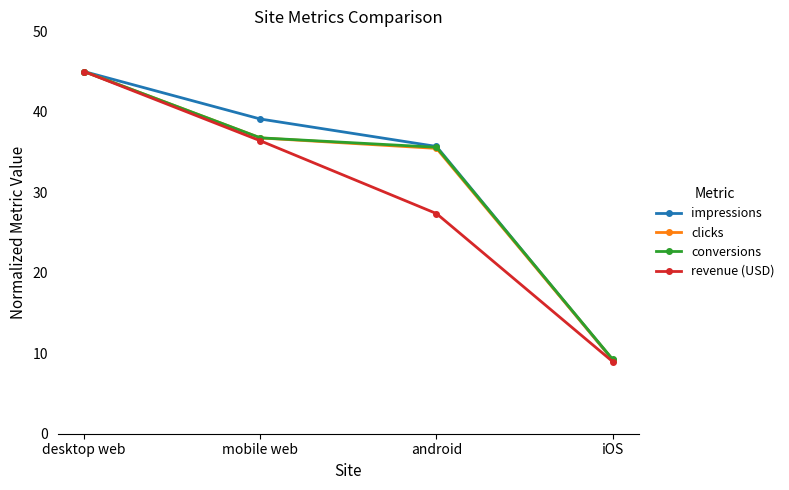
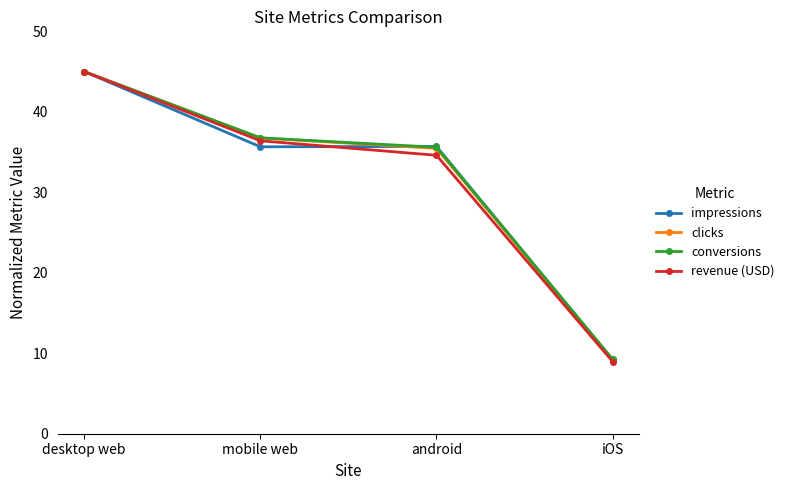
impressions, mobile web: 39 -> 36
revenue (USD), android: 27 -> 35
